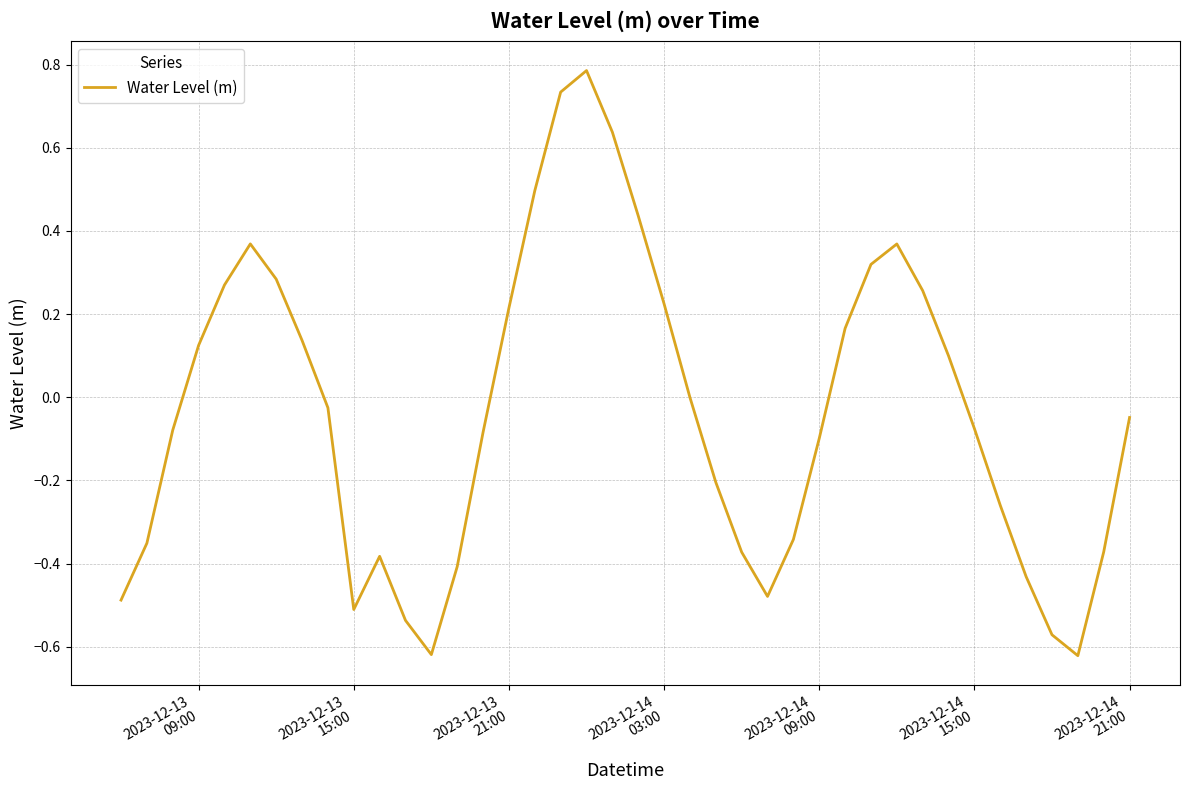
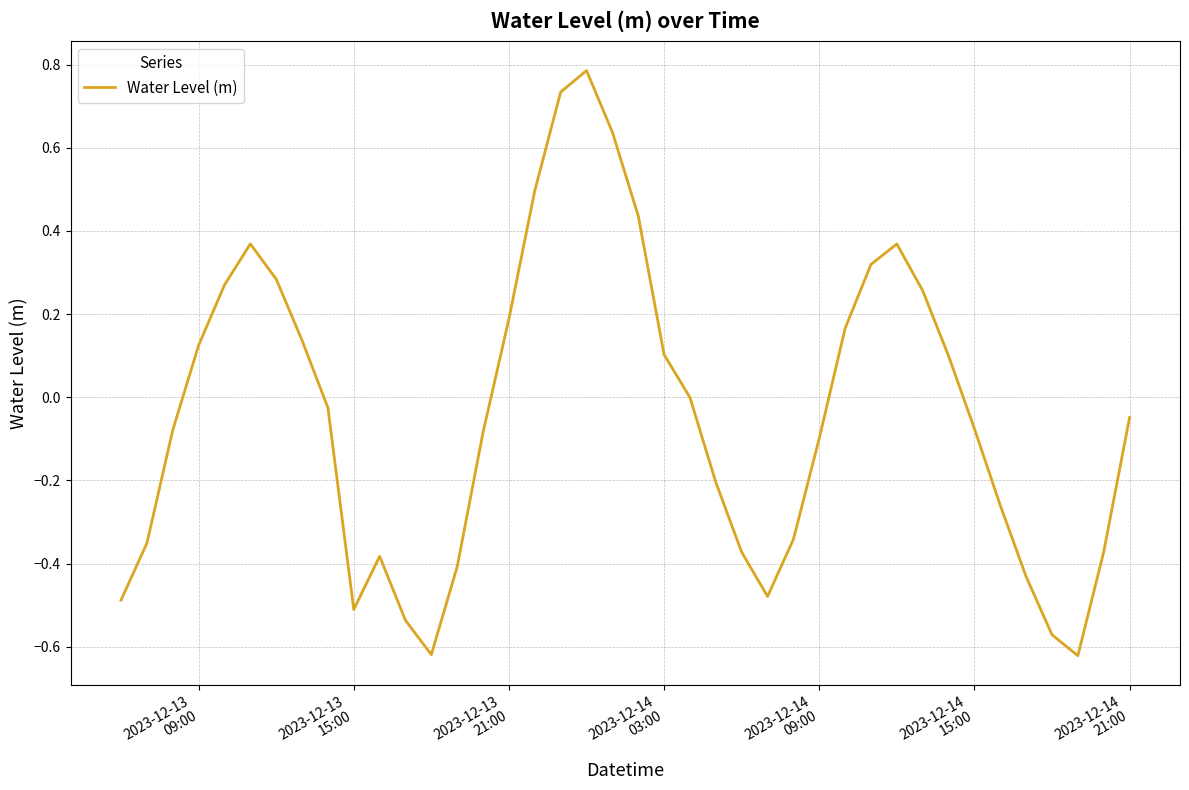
2023-12-13 21:00: 0.21 -> 0.19
2023-12-14 03:00: 0.22 -> 0.10
